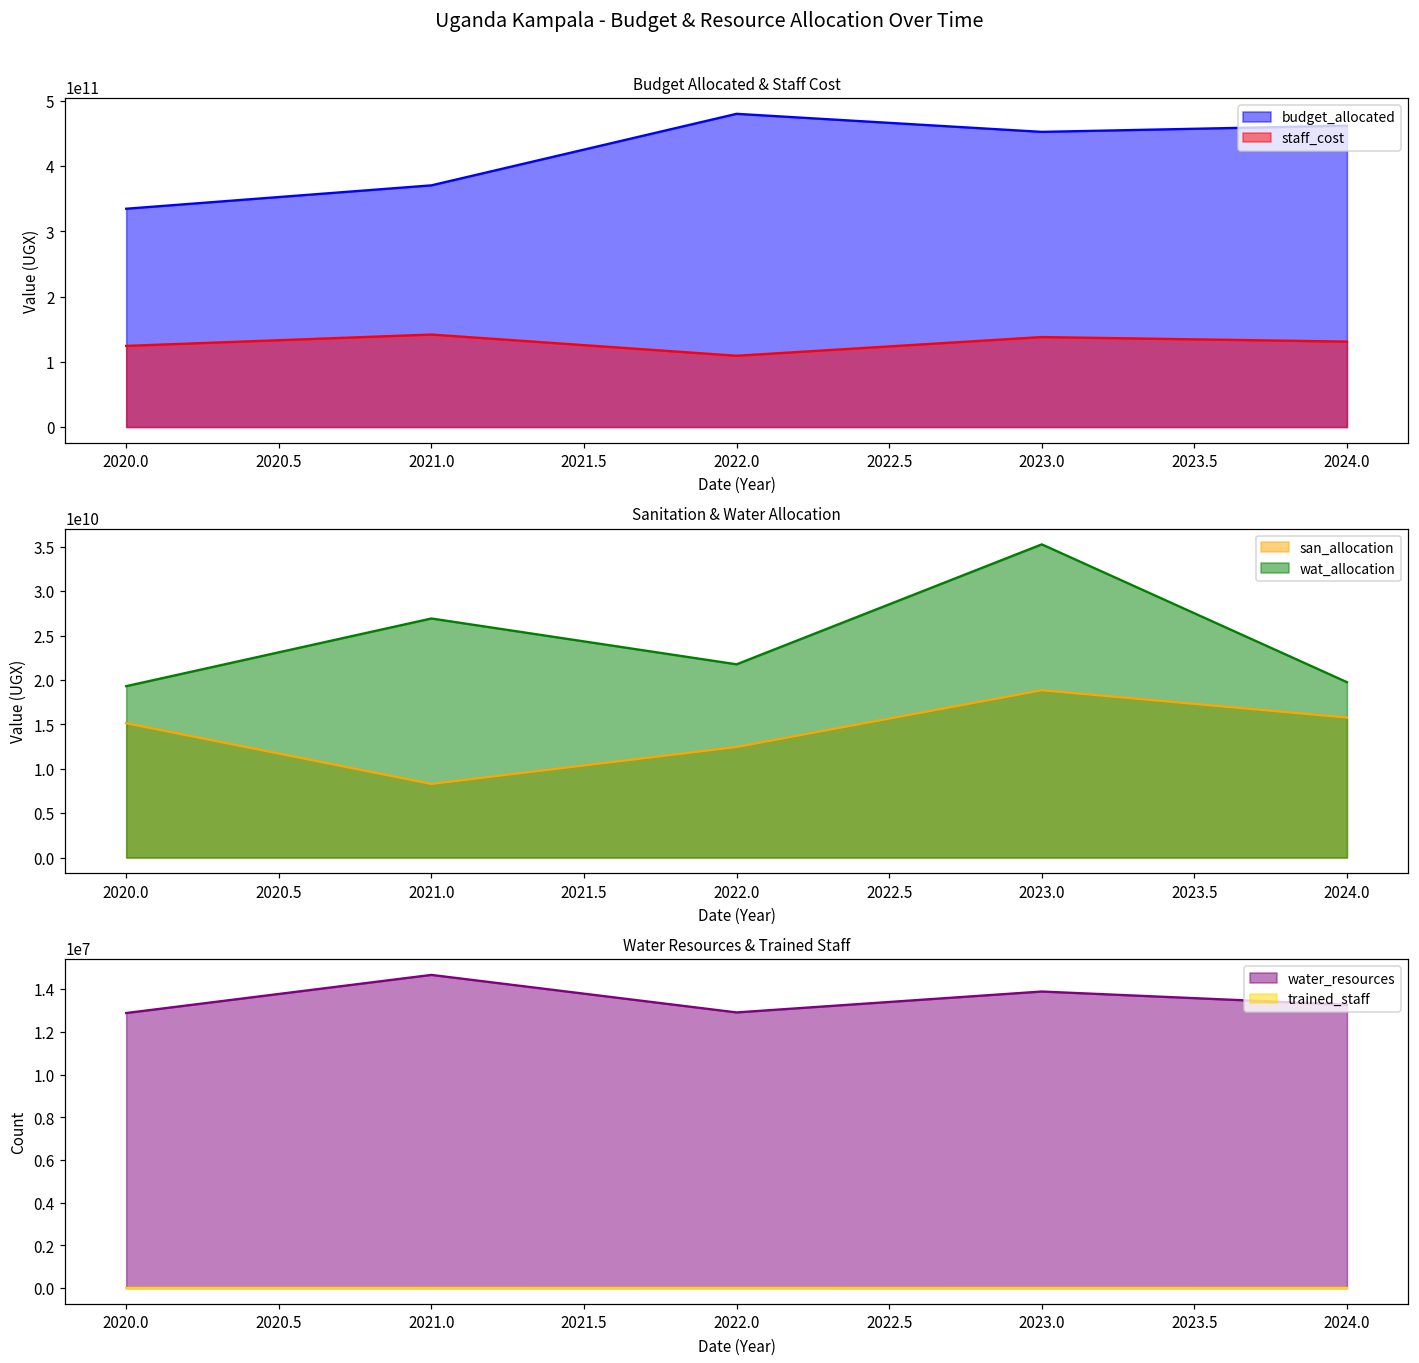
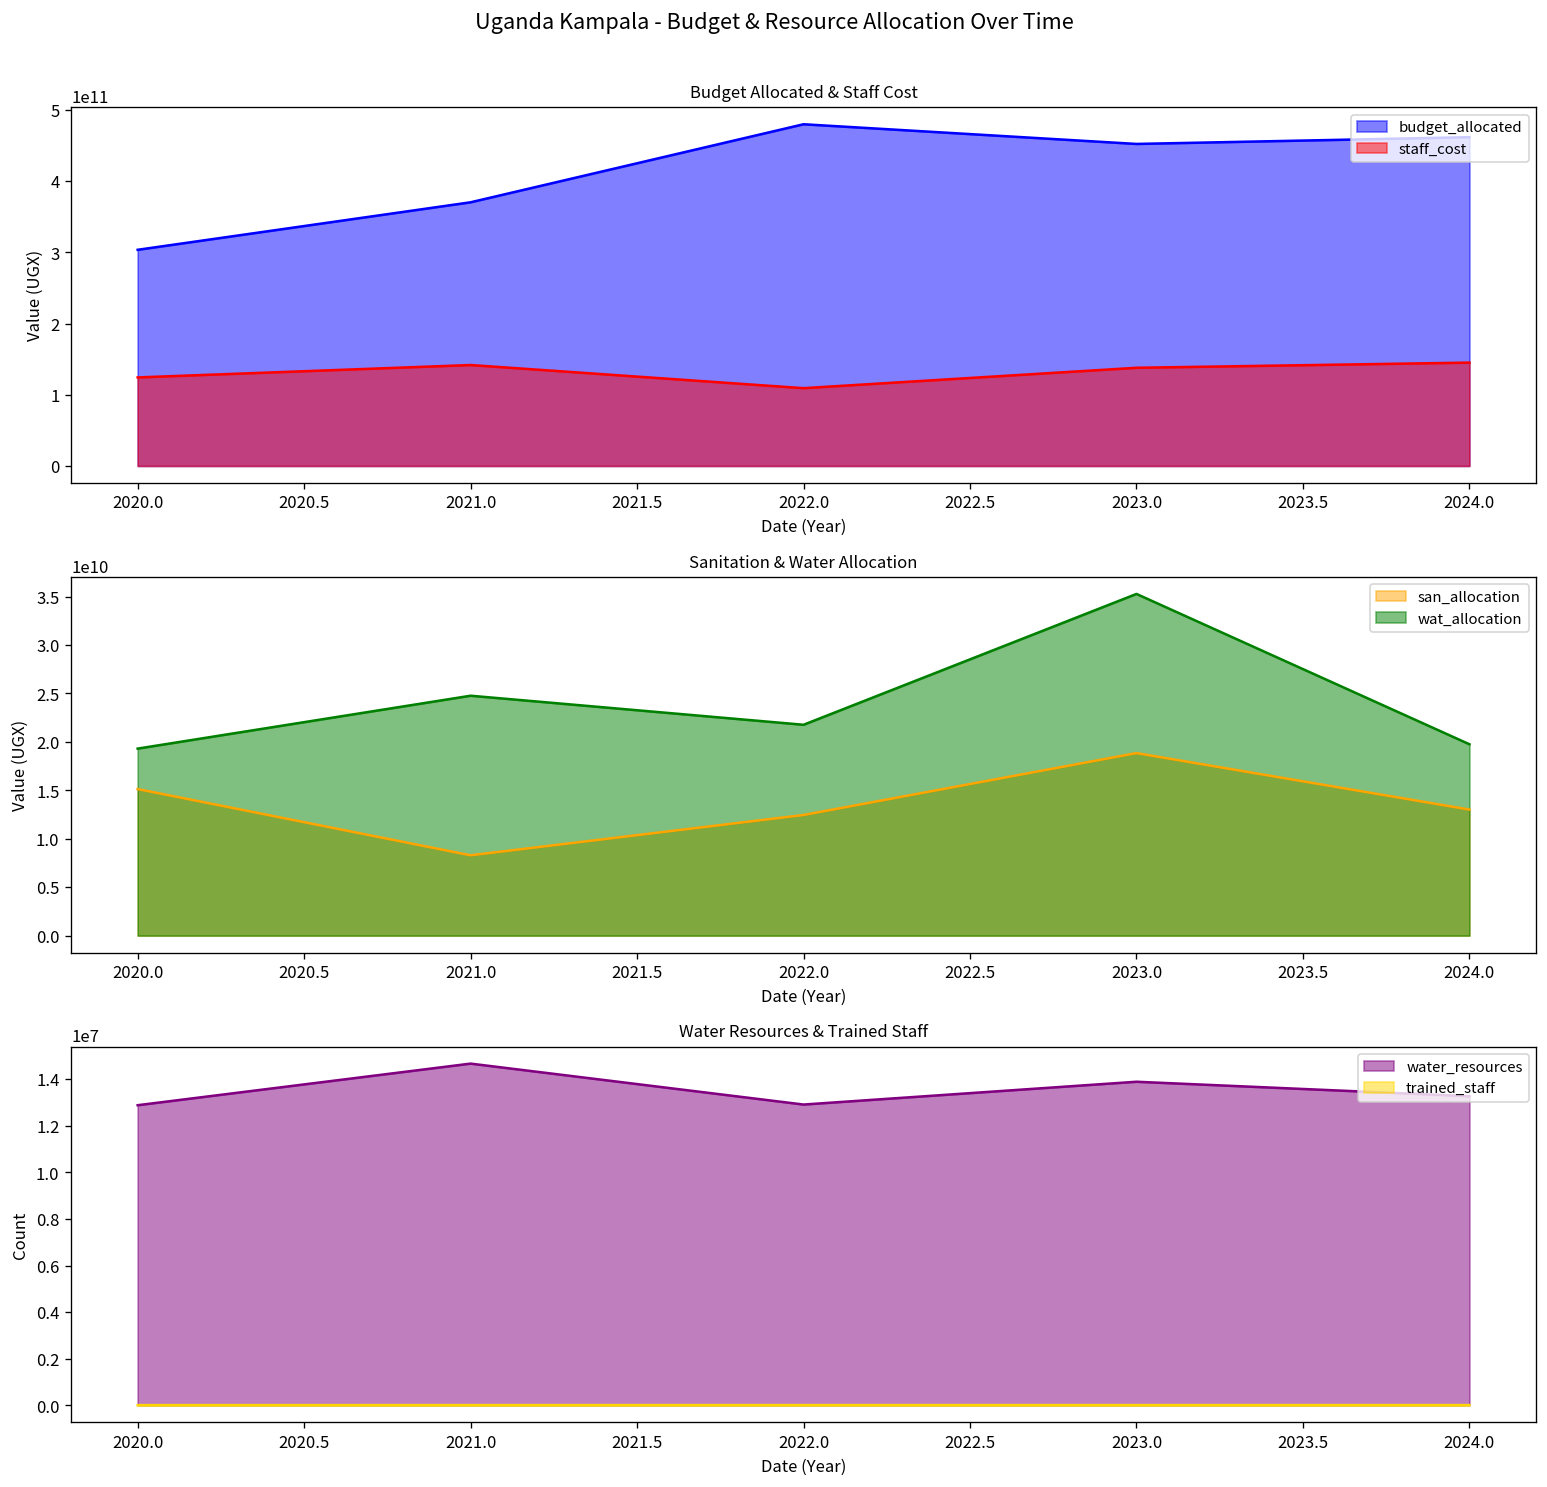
Budget Allocated & Staff Cost, budget_allocated, 2020.0: 330000000000 -> 300000000000
Budget Allocated & Staff Cost, staff_cost, 2024.0: 130000000000 -> 150000000000
Sanitation & Water Allocation, wat_allocation, 2021.0: 27000000000 -> 25000000000
Sanitation & Water Allocation, san_allocation, 2024.0: 16000000000 -> 13000000000
